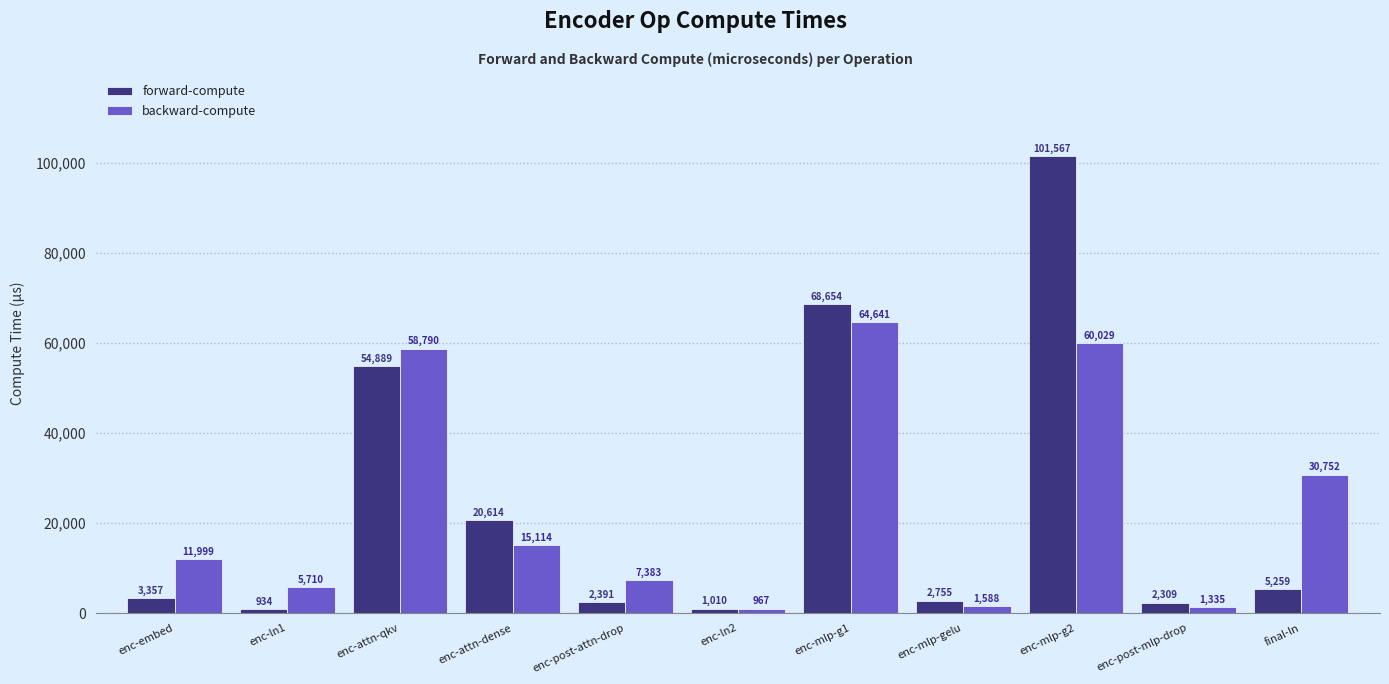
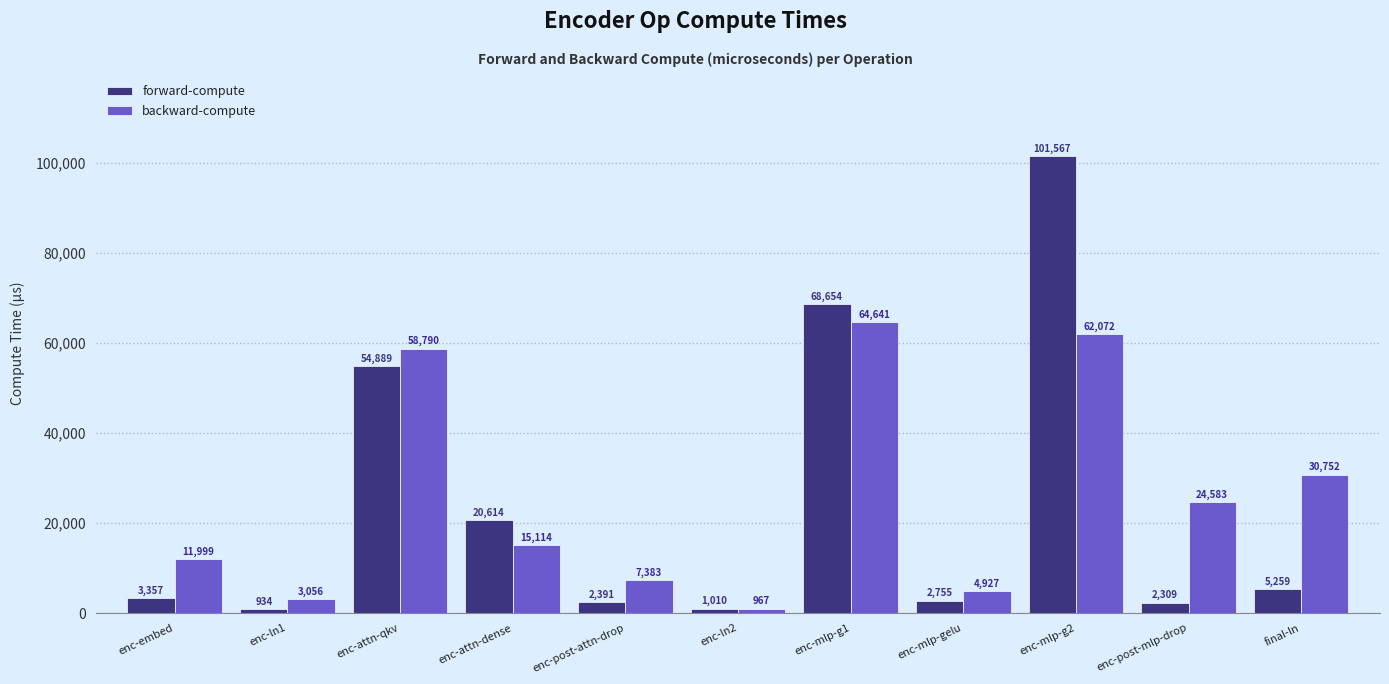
backward-compute, enc-ln1: 5,710 -> 3,056
backward-compute, enc-mlp-gelu: 1,588 -> 4,927
backward-compute, enc-mlp-g2: 60,029 -> 62,072
backward-compute, enc-post-mlp-drop: 1,335 -> 24,583
